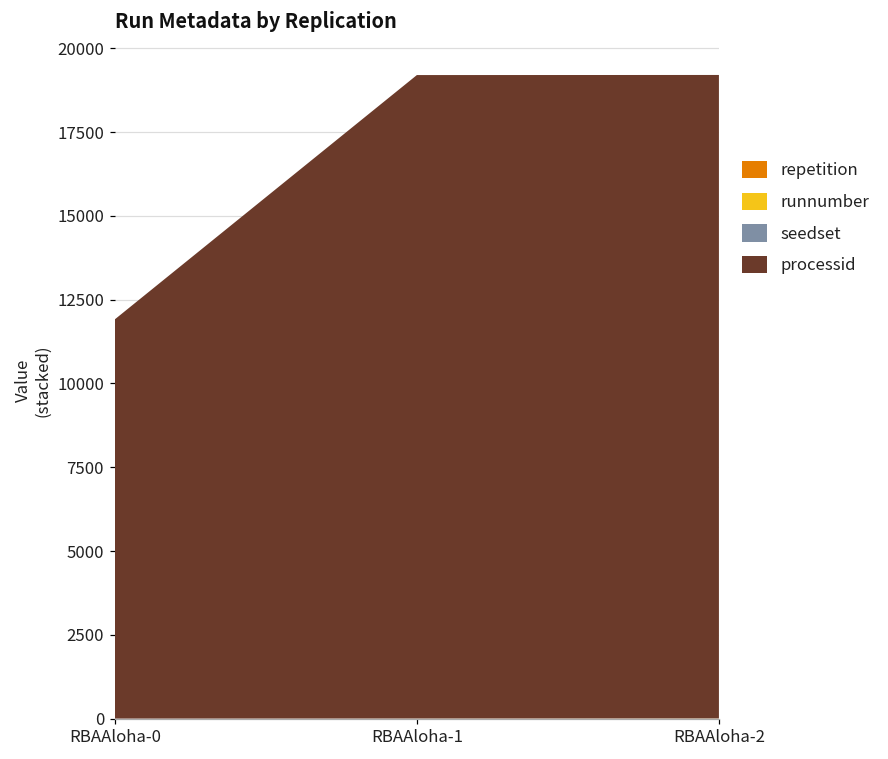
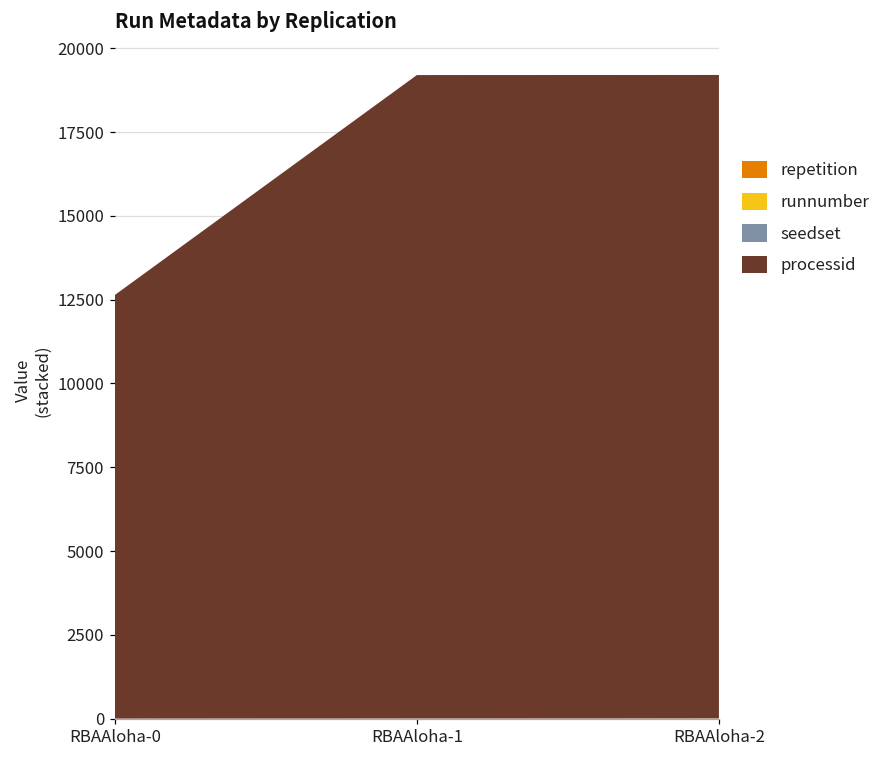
processid, RBAAloha-0: 11900 -> 12600
